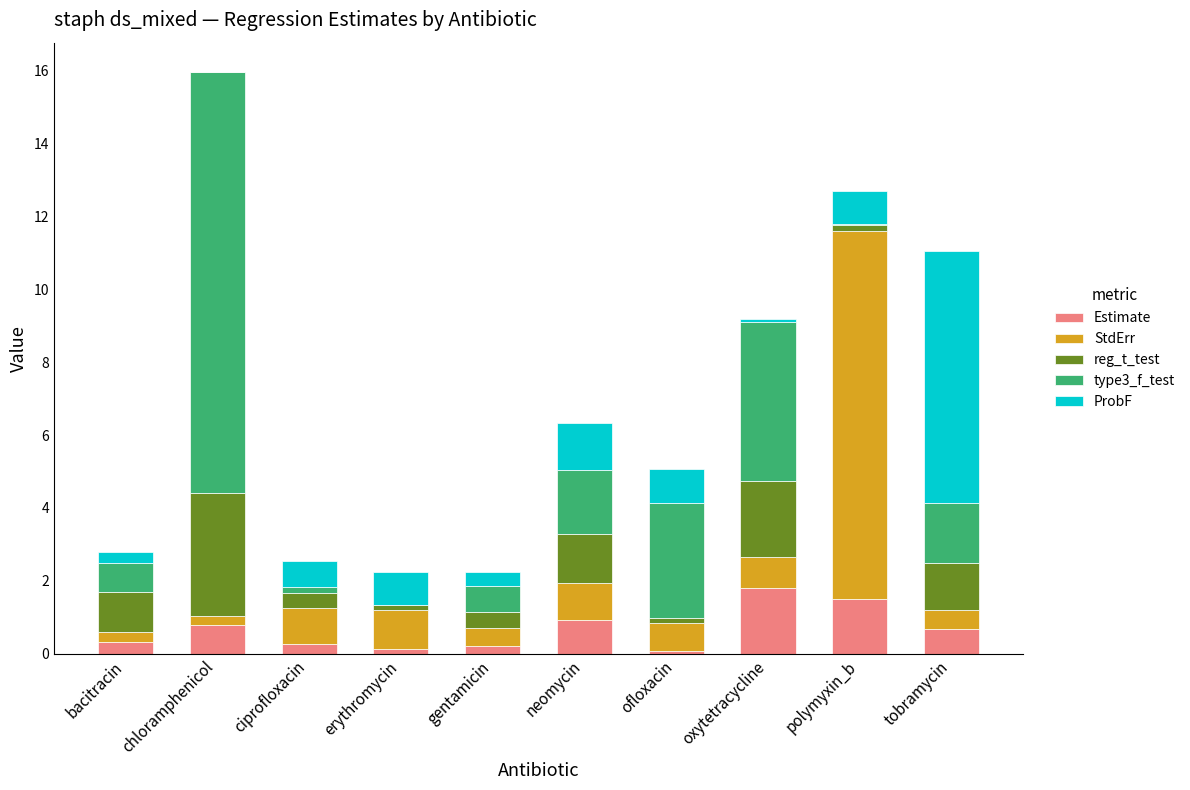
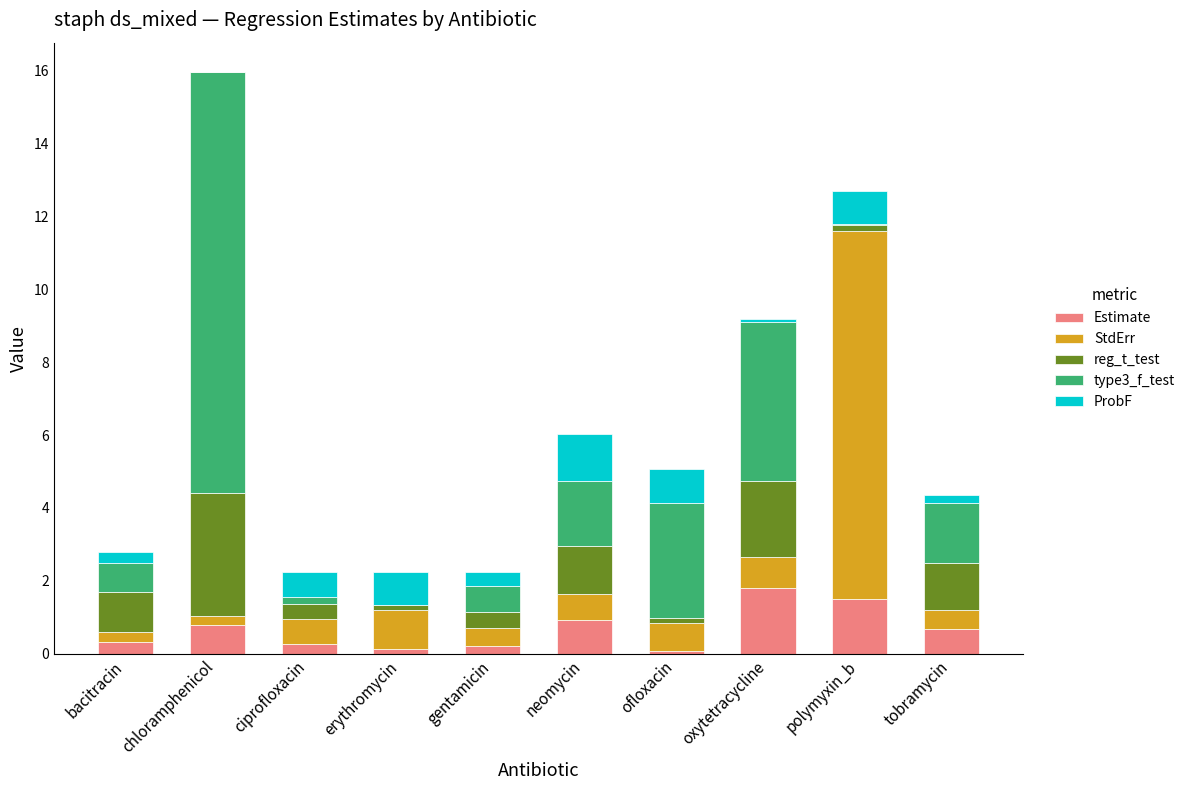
StdErr, ciprofloxacin: 1.0 -> 0.7
StdErr, neomycin: 1.0 -> 0.7
ProbF, tobramycin: 6.9 -> 0.2
